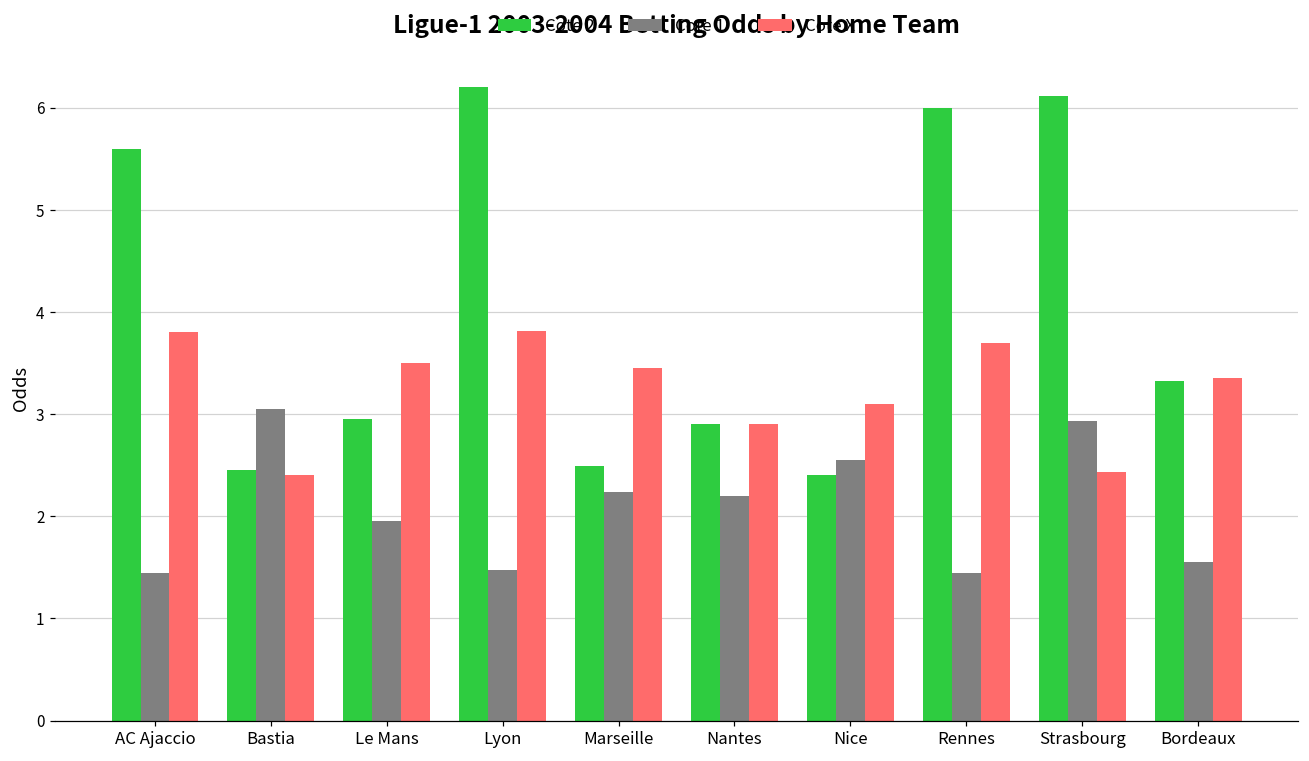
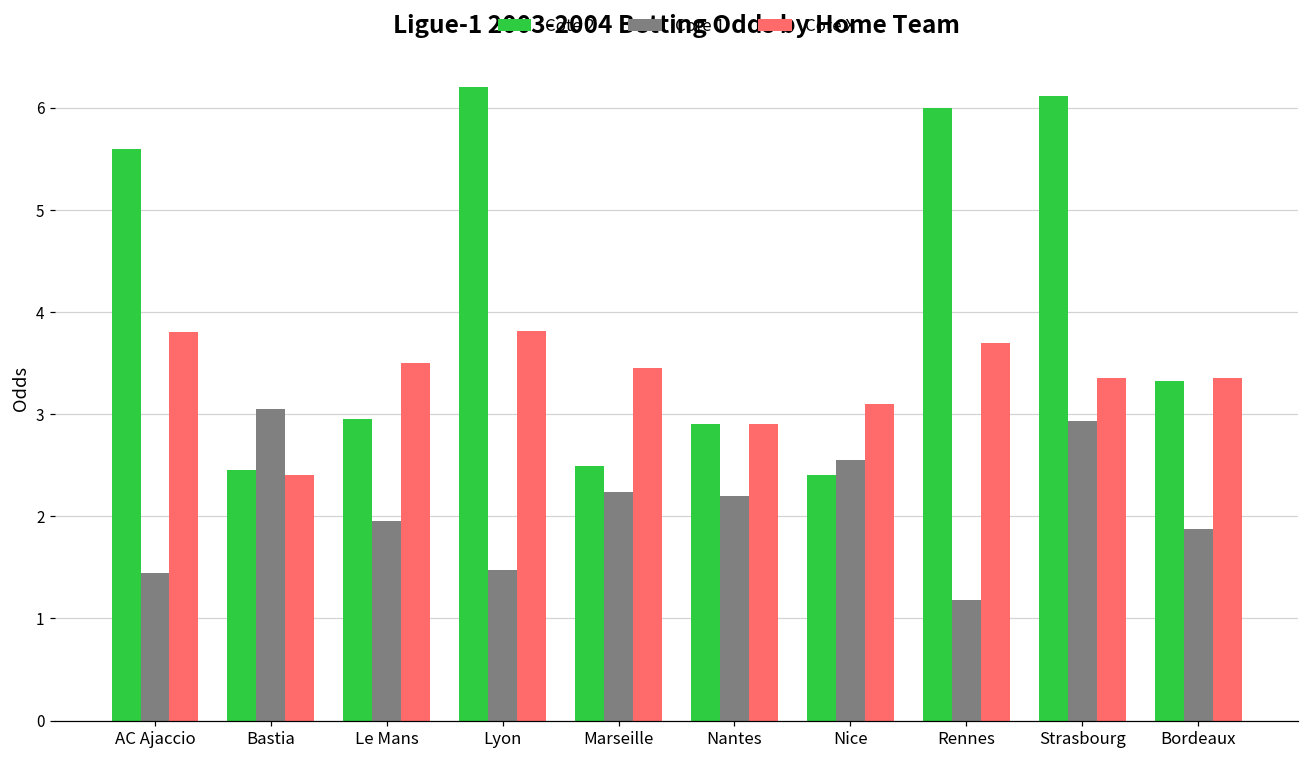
Cote 1, Rennes: 1.5 -> 1.2
Cote X, Strasbourg: 2.4 -> 3.4
Cote 1, Bordeaux: 1.6 -> 1.9
